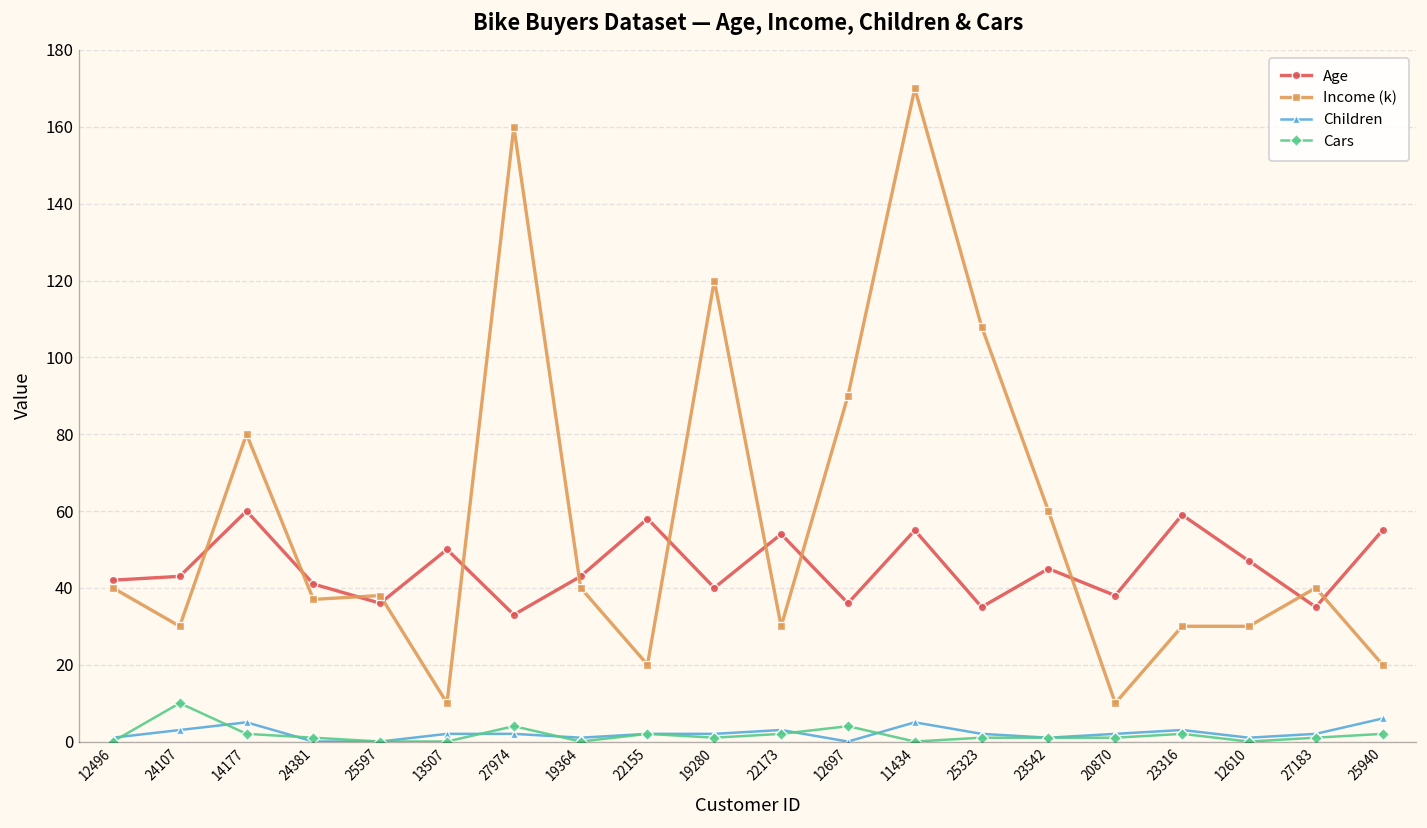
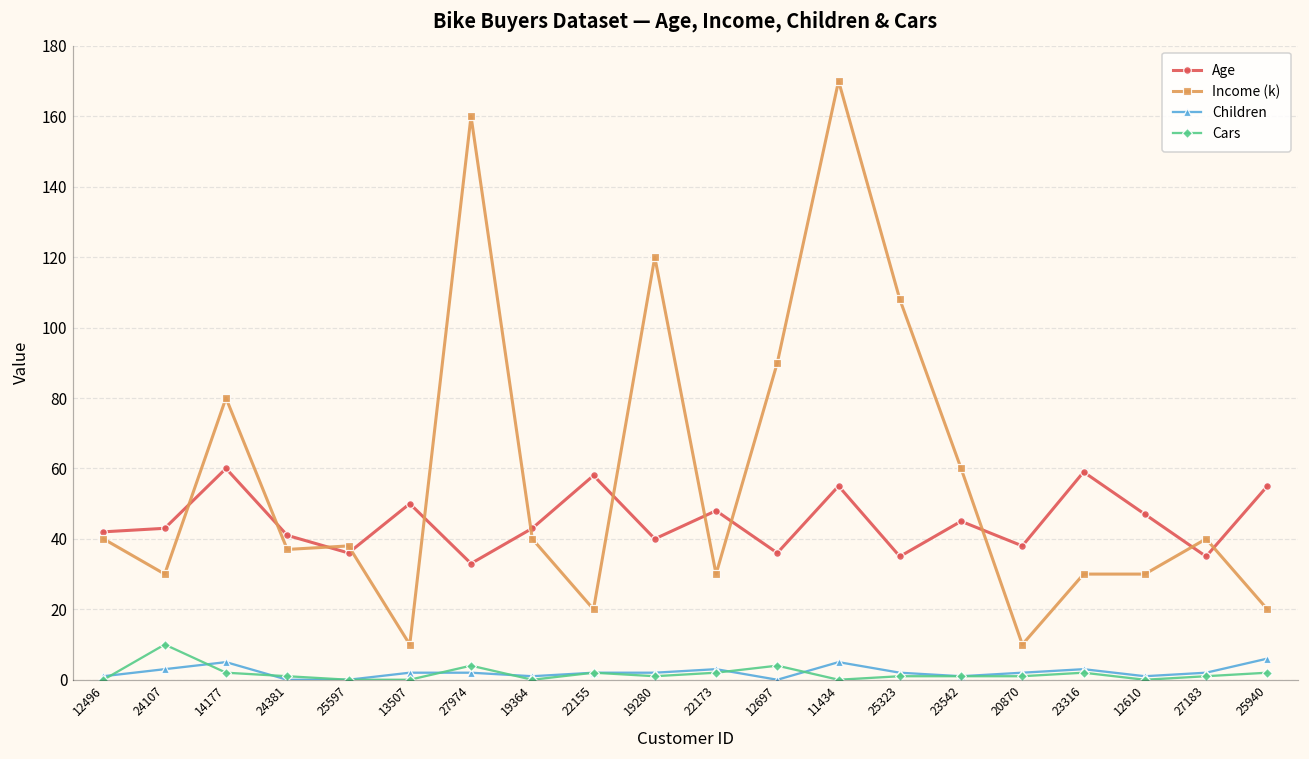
Age, 22173: 54 -> 48
